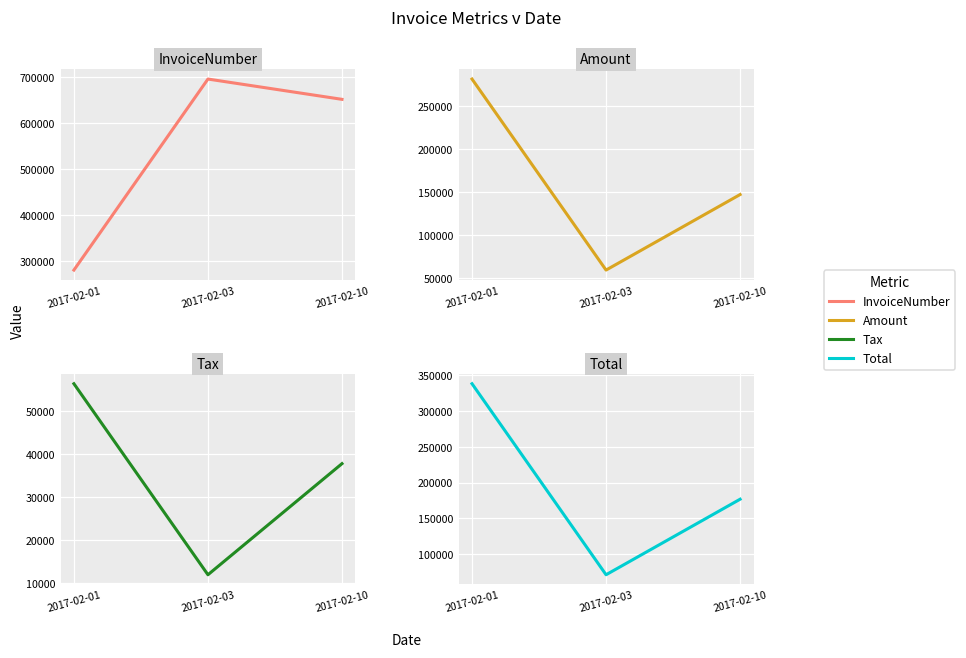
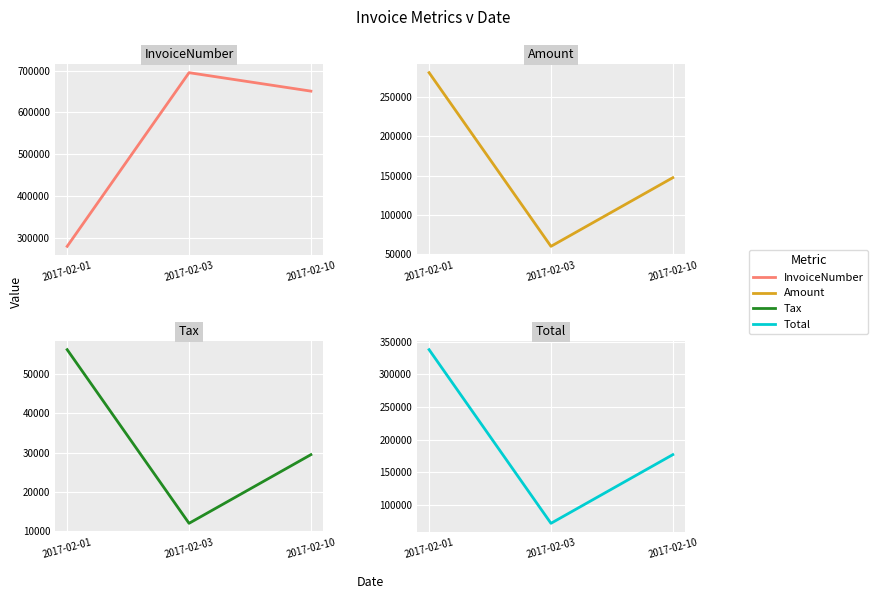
Tax, 2017-02-10: 38000 -> 29000
